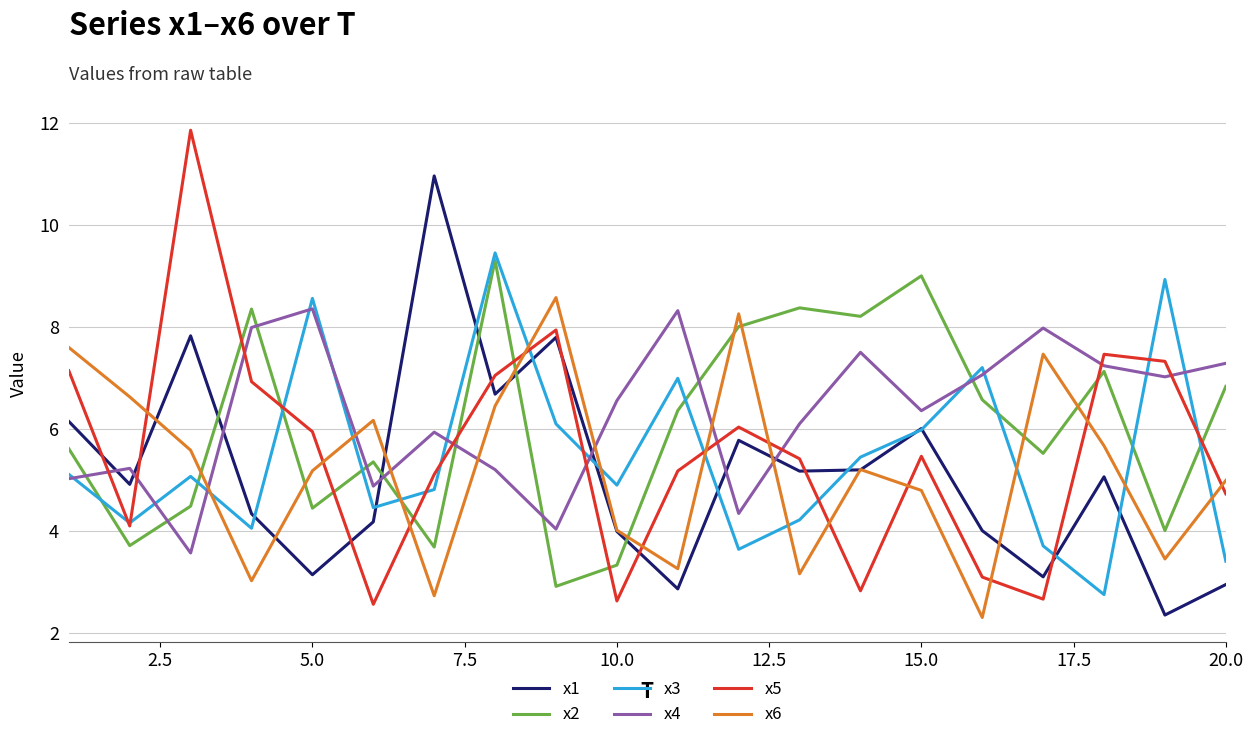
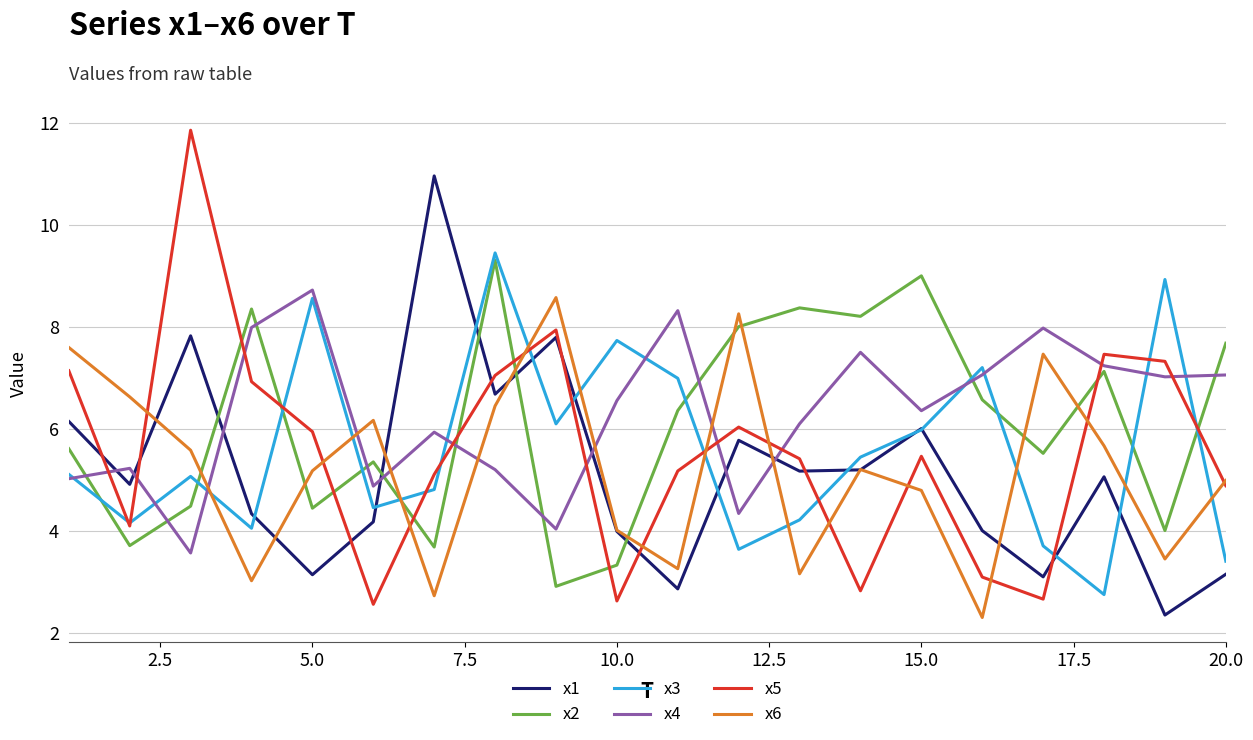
x4, 5.0: 8.4 -> 8.7
x3, 10.0: 4.9 -> 7.7
x1, 20.0: 3.0 -> 3.2
x2, 20.0: 6.8 -> 7.7
x4, 20.0: 7.3 -> 7.1
x5, 20.0: 4.7 -> 4.9
